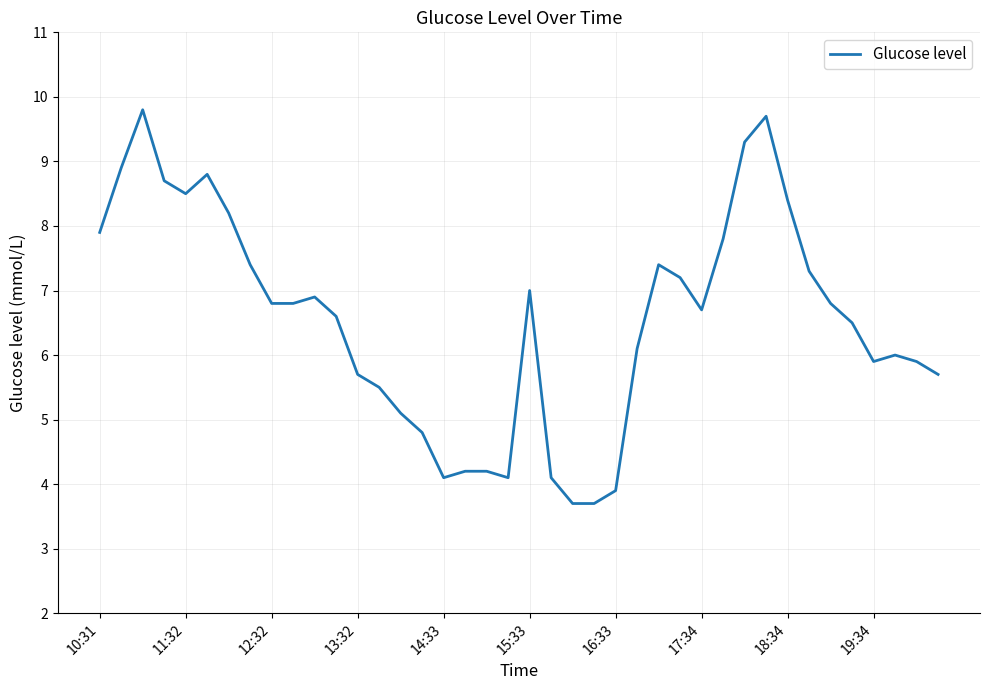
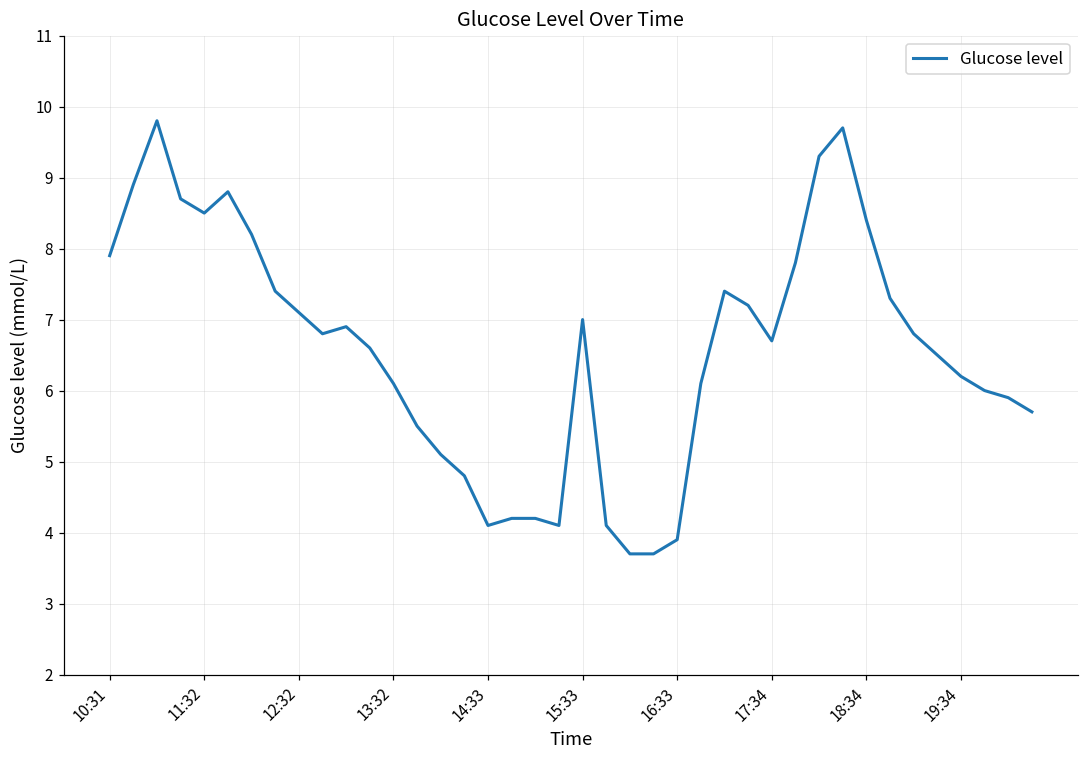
12:32: 6.8 -> 7.1
13:32: 5.7 -> 6.1
19:34: 5.9 -> 6.2
